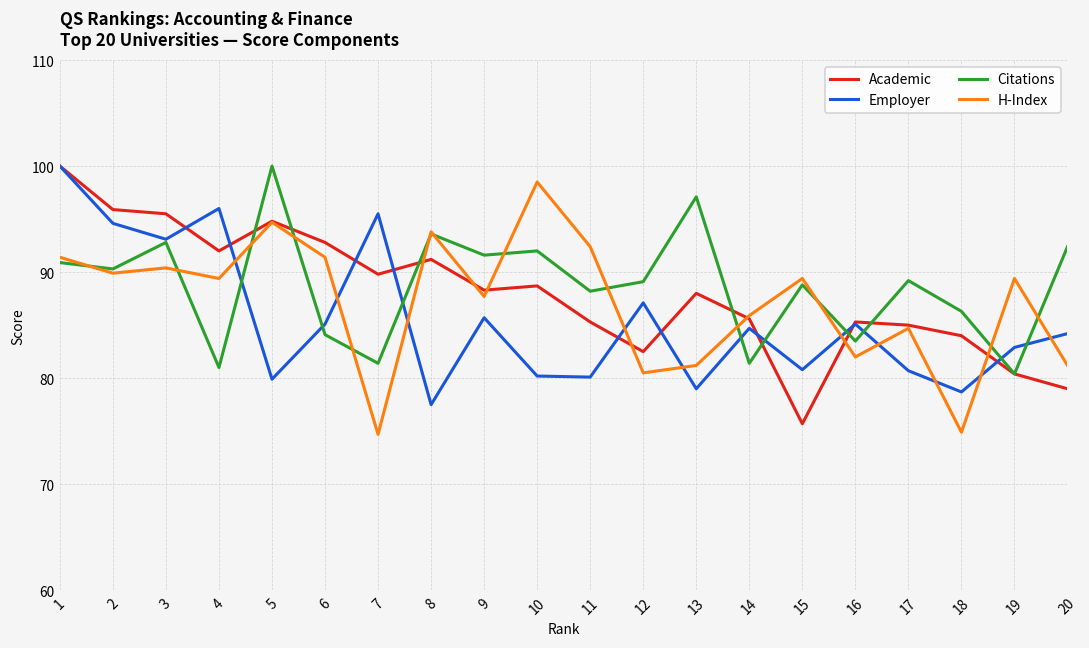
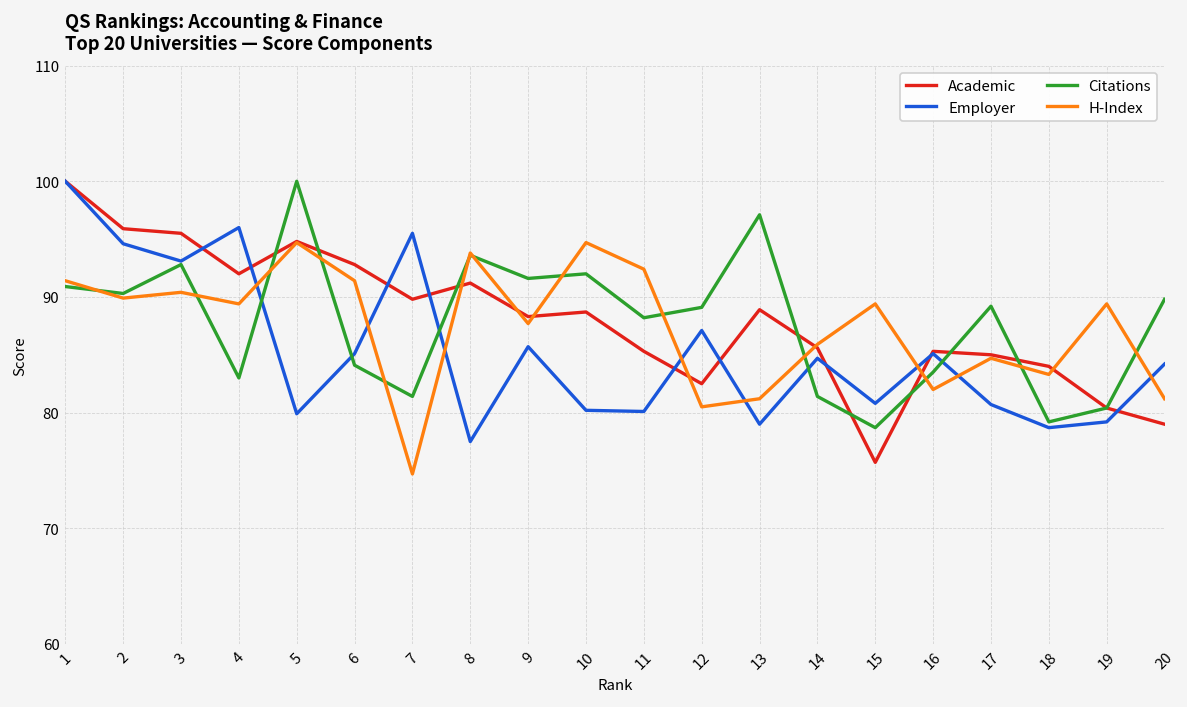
Citations, 4: 81 -> 83
H-Index, 10: 99 -> 95
Academic, 13: 88 -> 89
Citations, 15: 89 -> 79
Citations, 18: 86 -> 79
H-Index, 18: 75 -> 83
Employer, 19: 83 -> 79
Citations, 20: 92 -> 90
